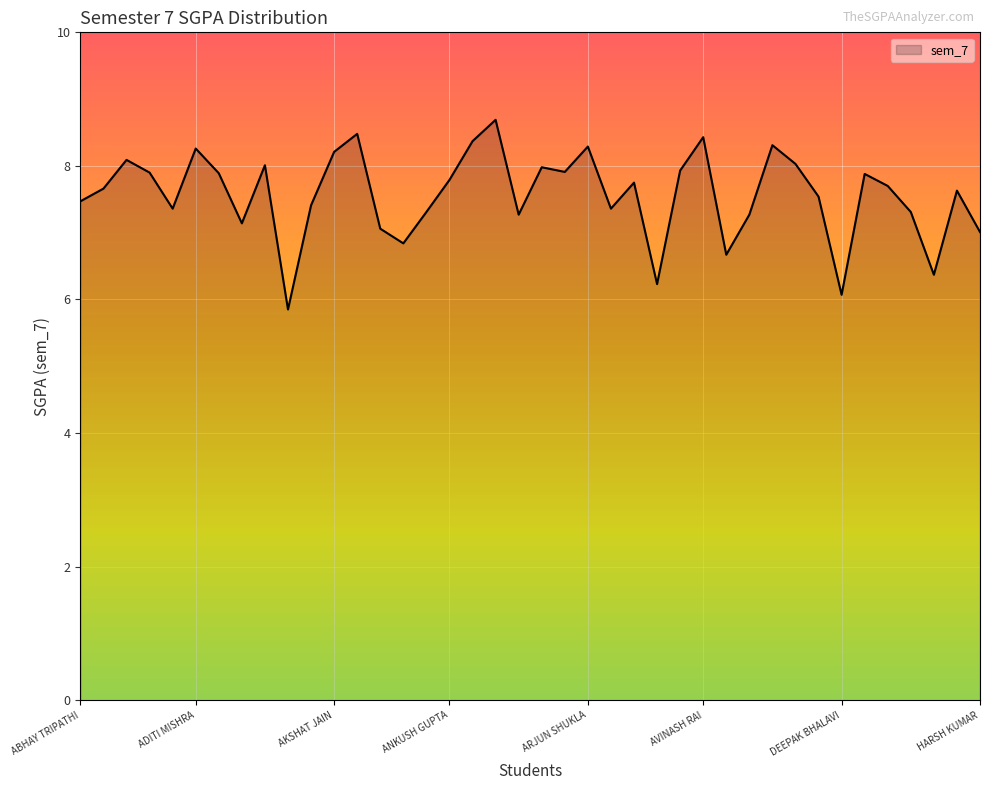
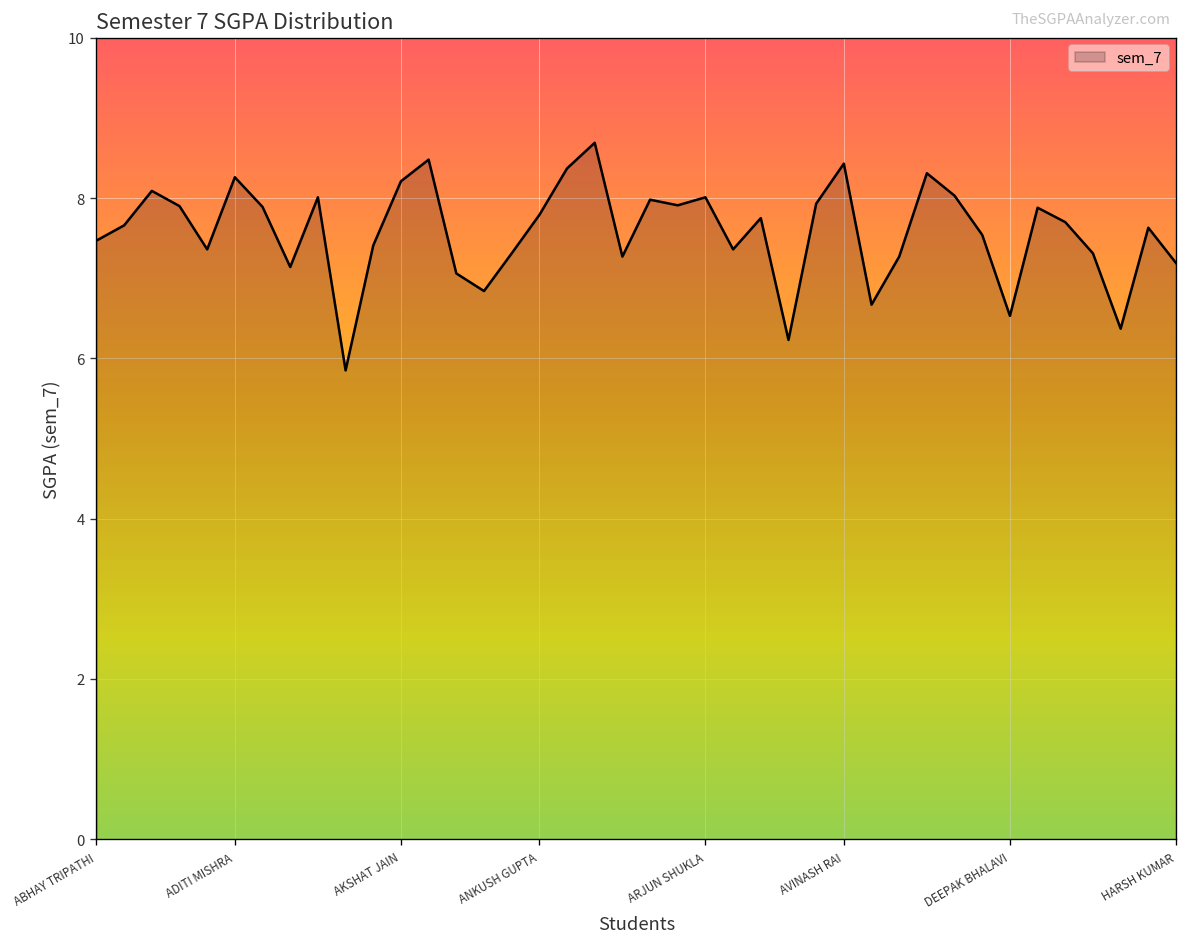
ARJUN SHUKLA: 8.3 -> 8.0
DEEPAK BHALAVI: 6.1 -> 6.5
HARSH KUMAR: 7.0 -> 7.2
